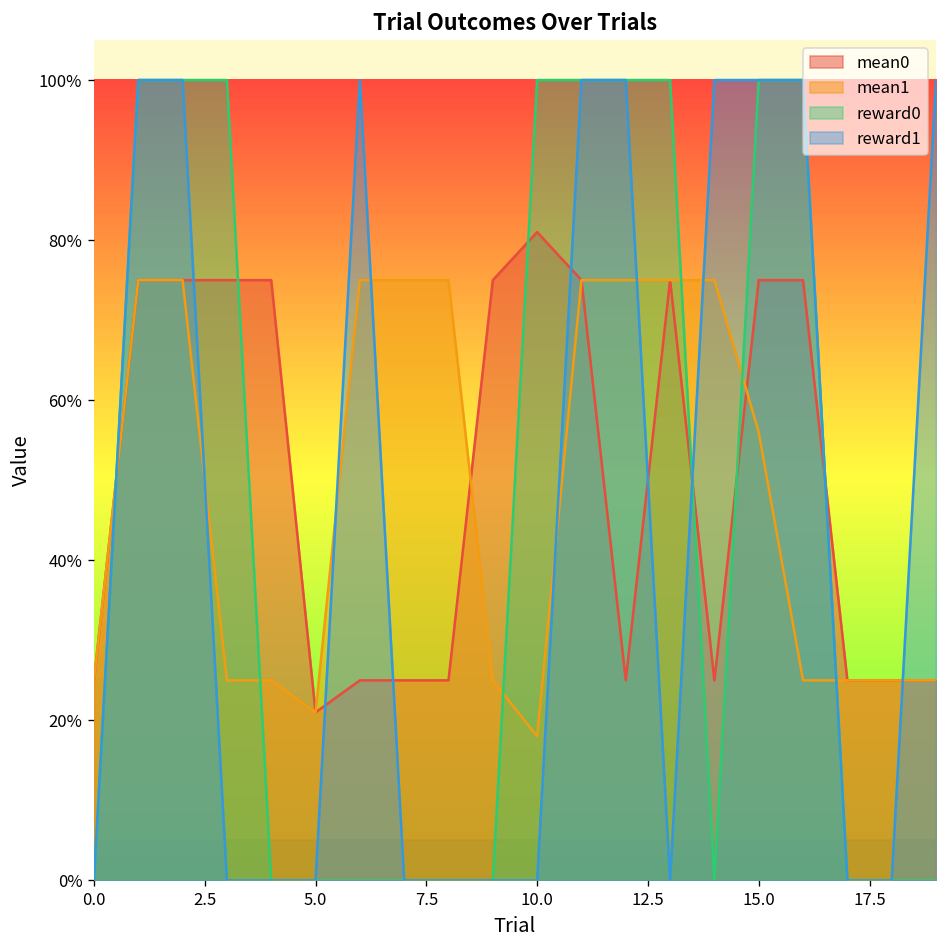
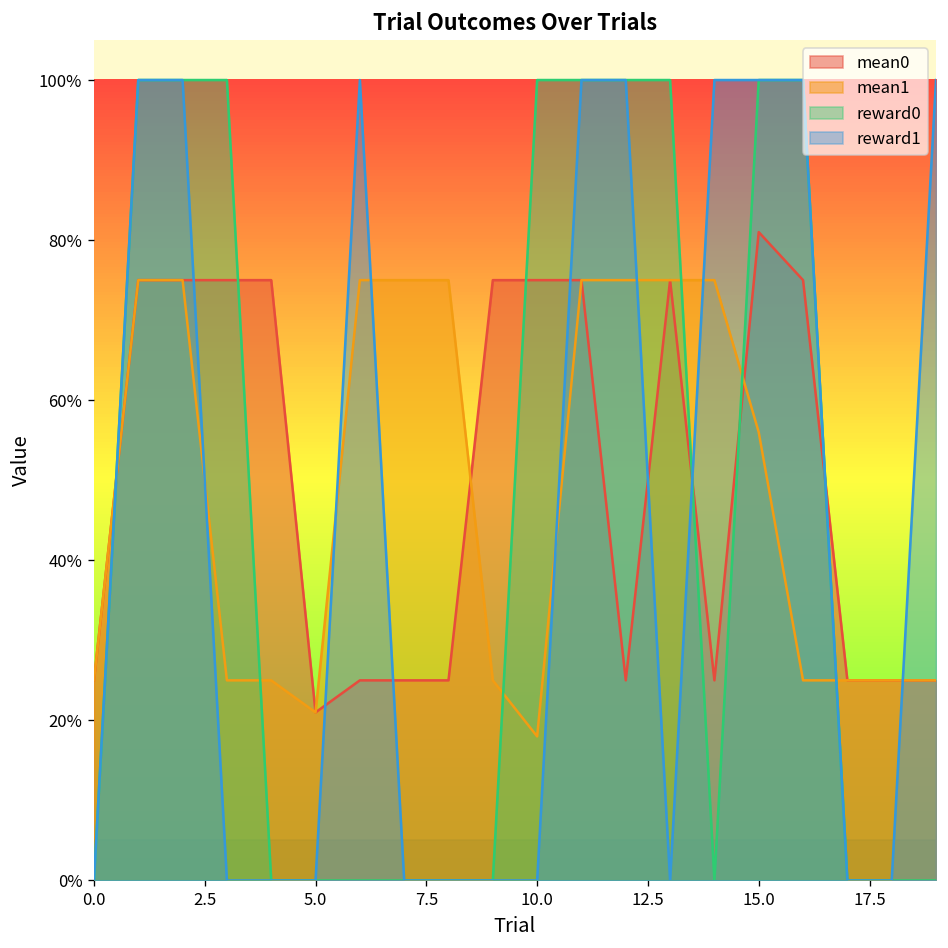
mean0, 10.0: 81% -> 75%
mean0, 15.0: 75% -> 81%
